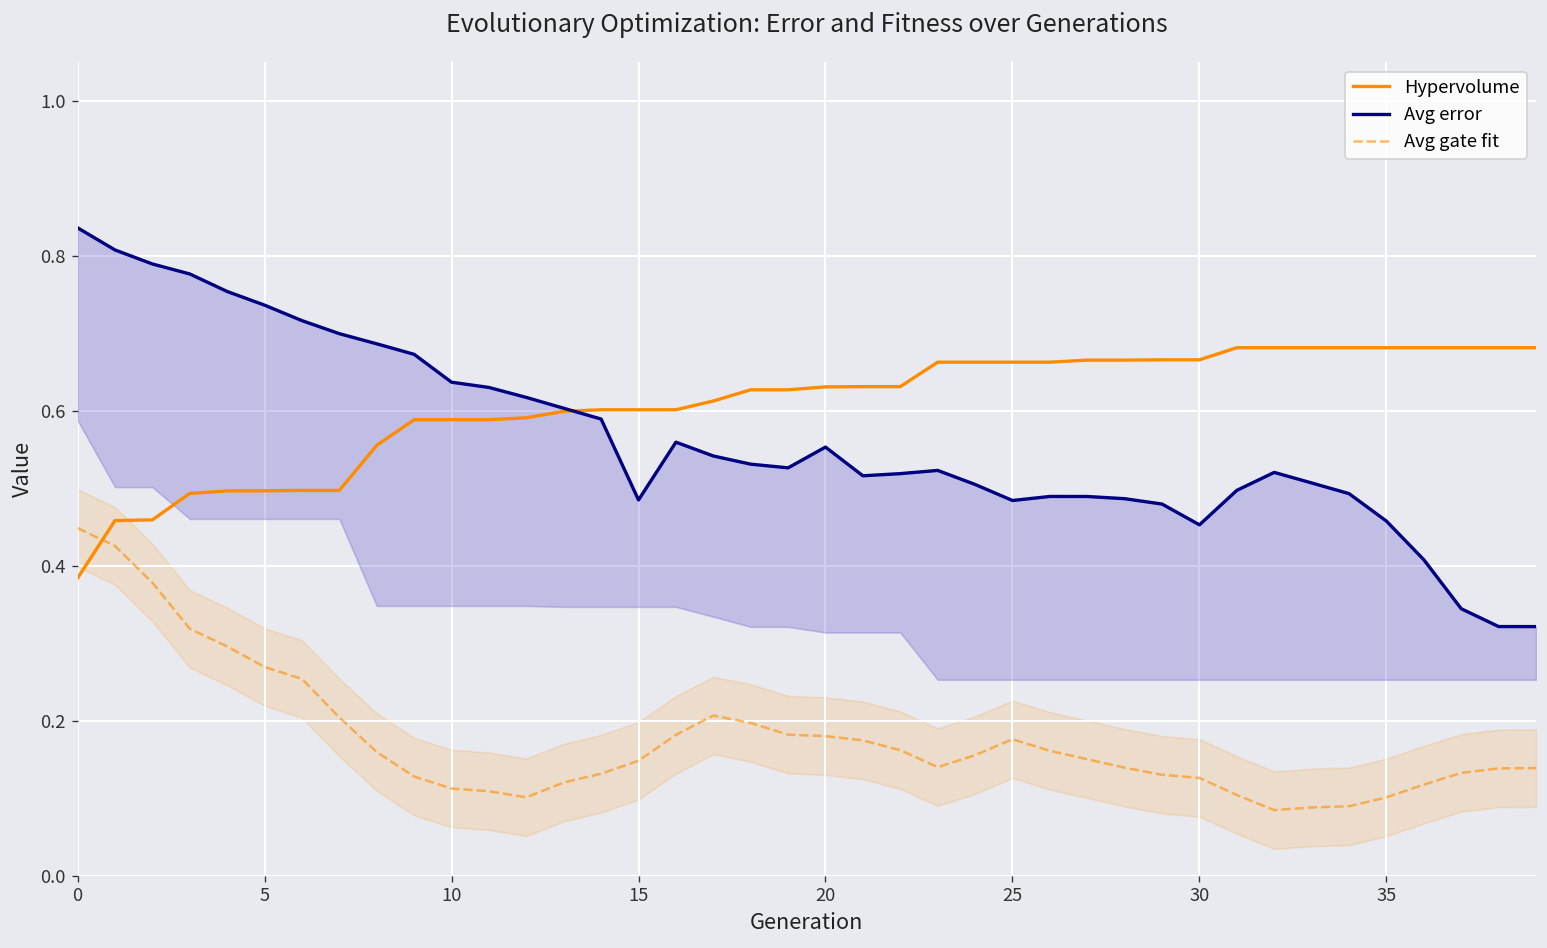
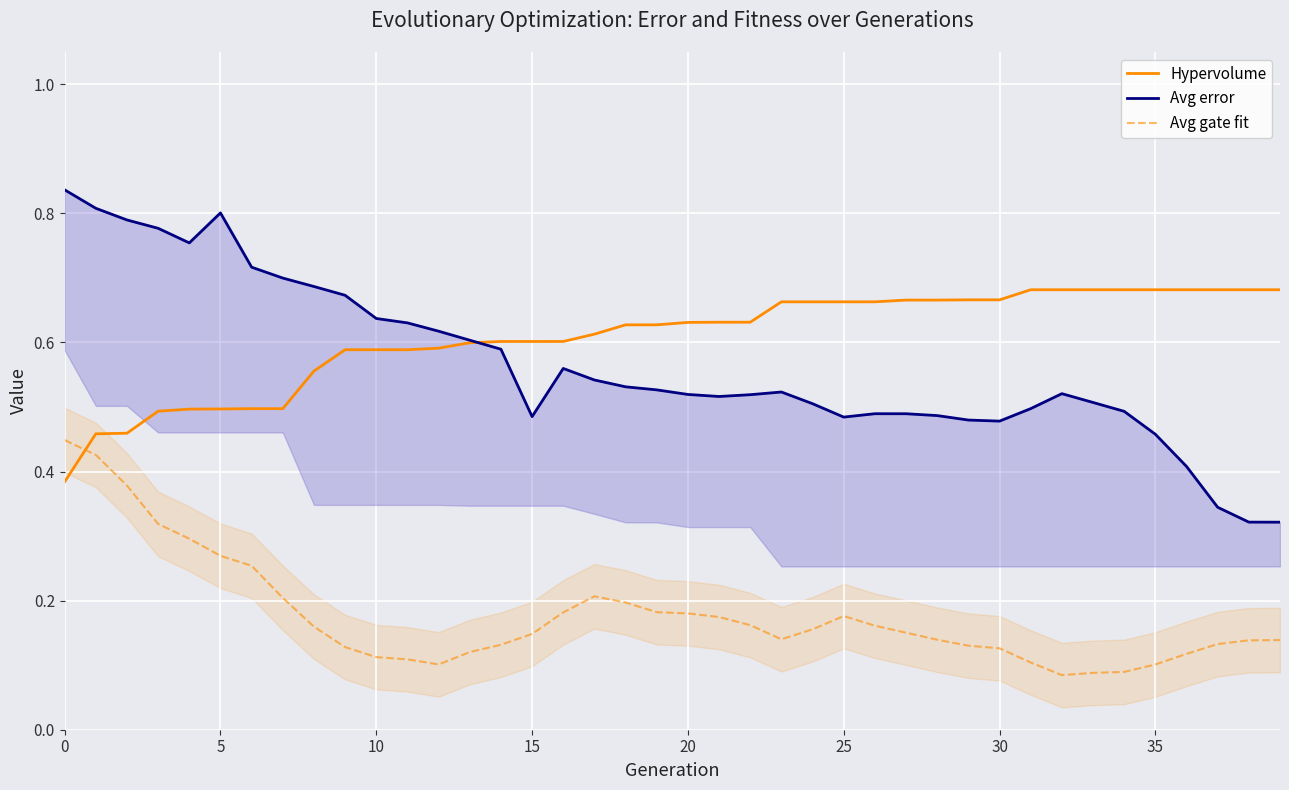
Avg error, 5: 0.74 -> 0.80
Avg error, 20: 0.55 -> 0.52
Avg error, 30: 0.45 -> 0.48
